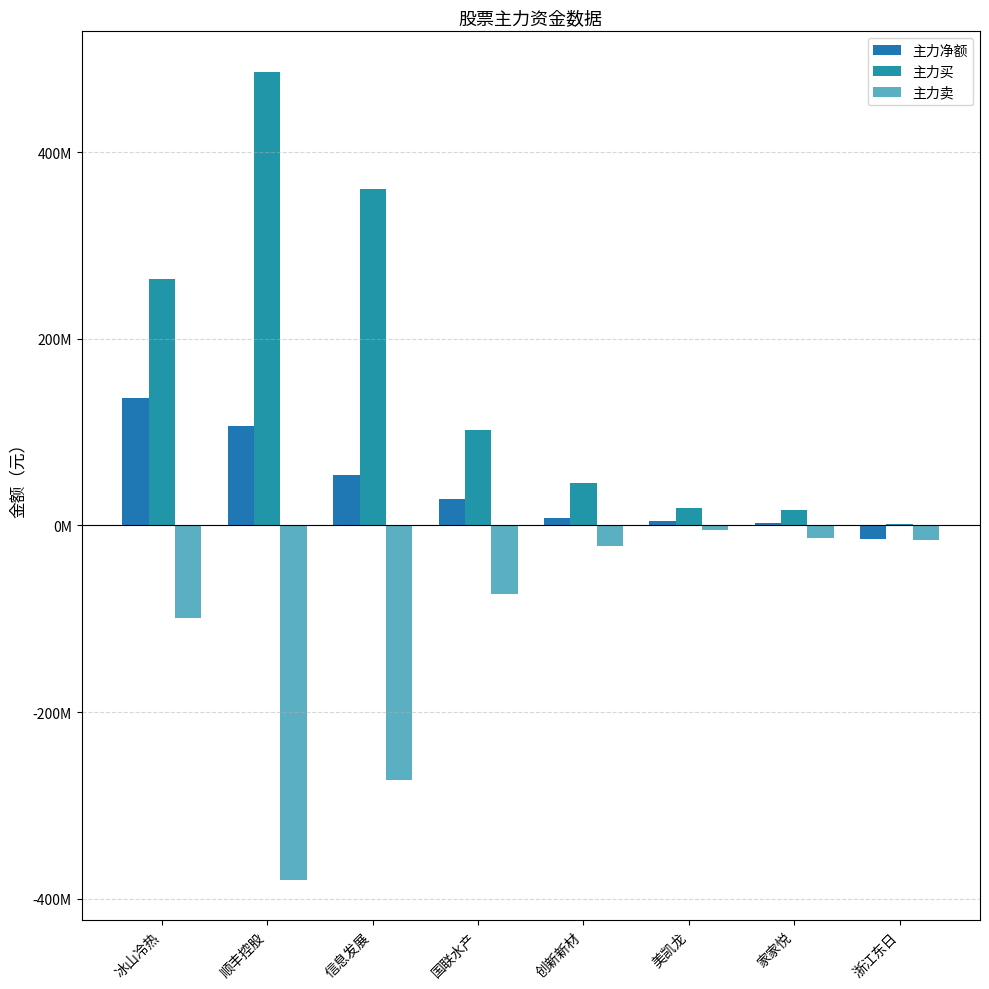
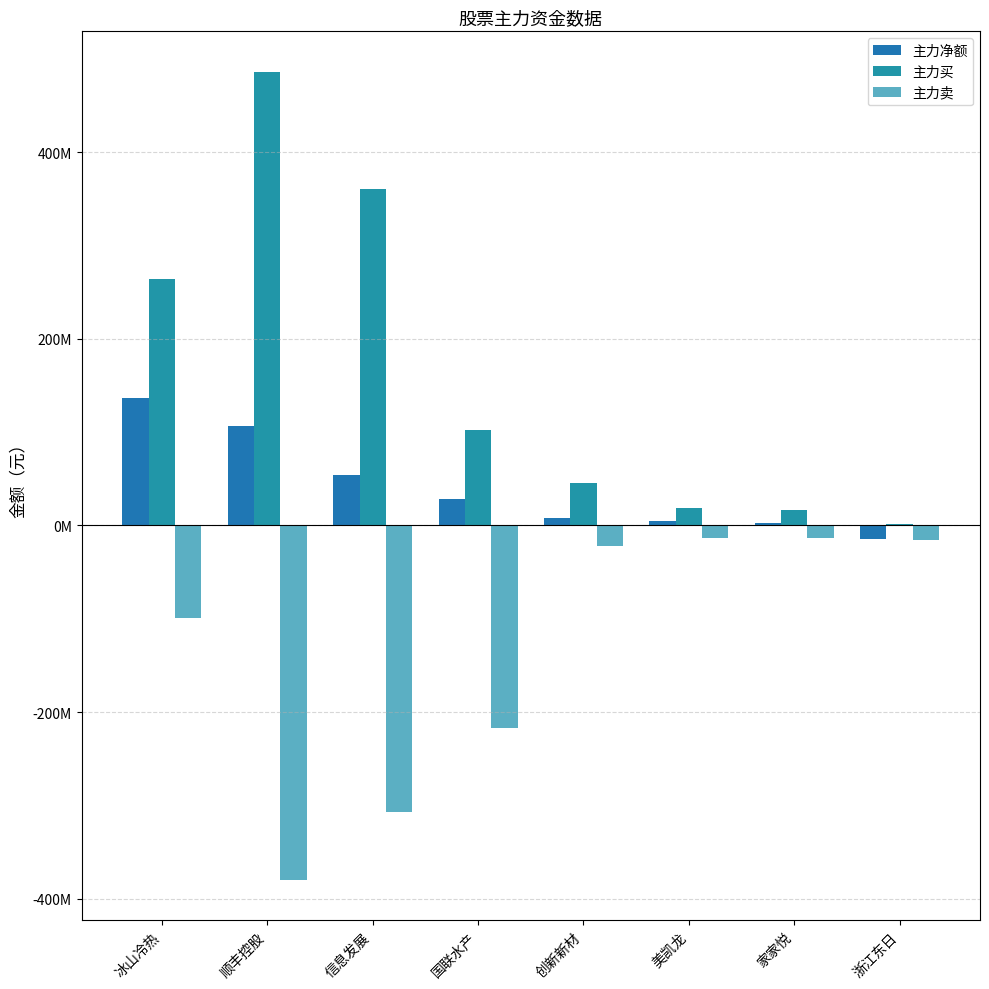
主力卖, 信息发展: -270000000 -> -310000000
主力卖, 国联水产: -70000000 -> -220000000
主力卖, 美凯龙: 0 -> -10000000
